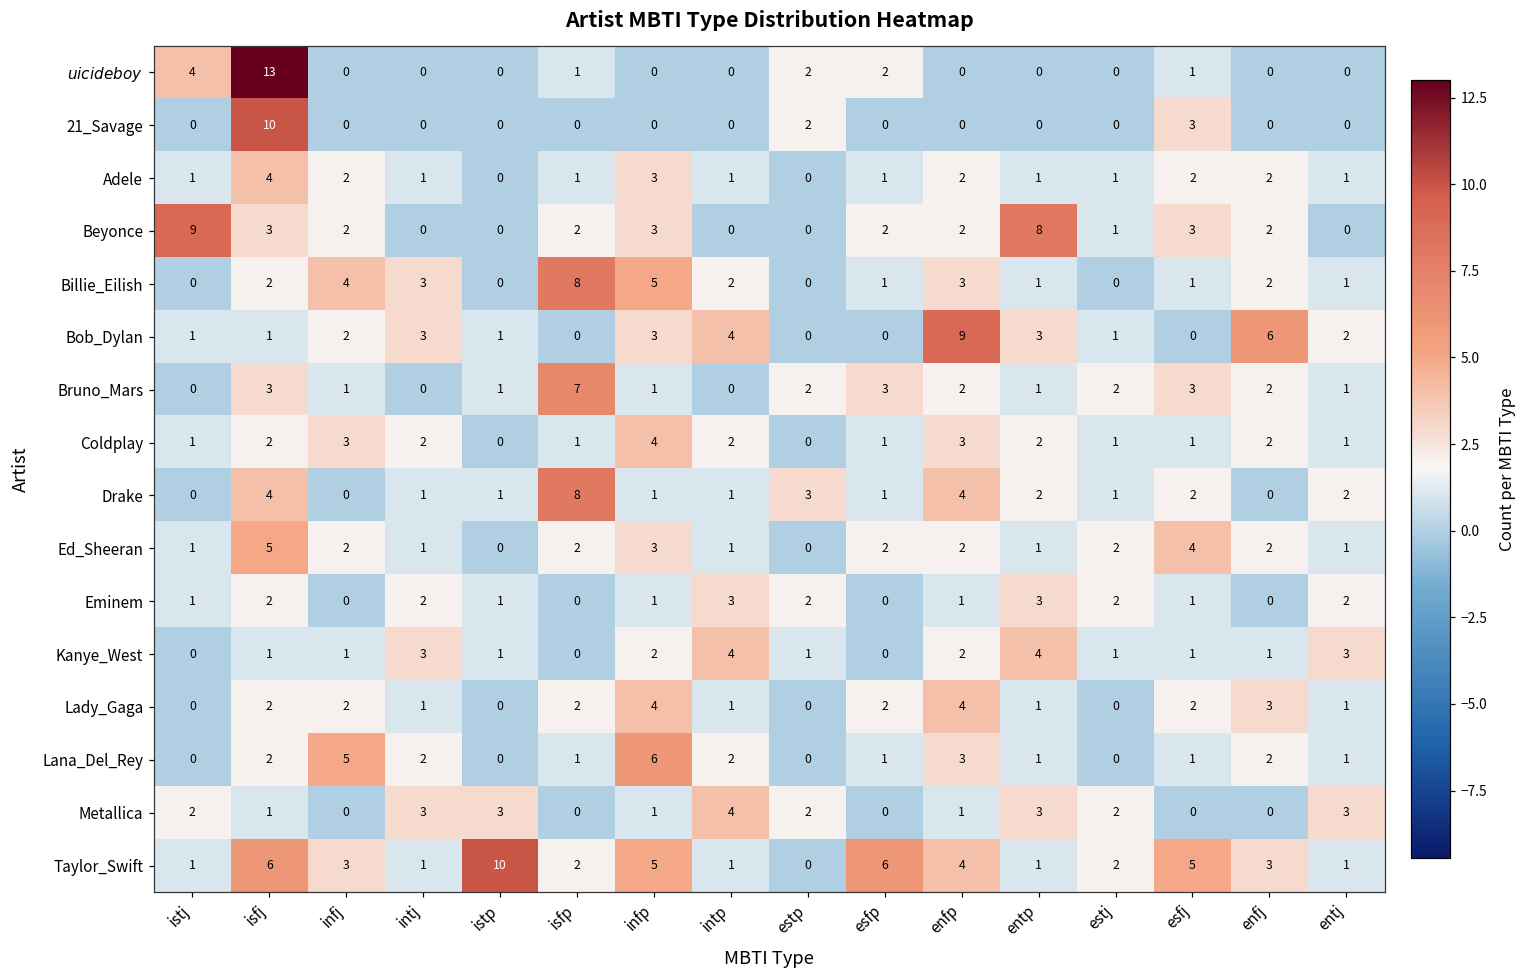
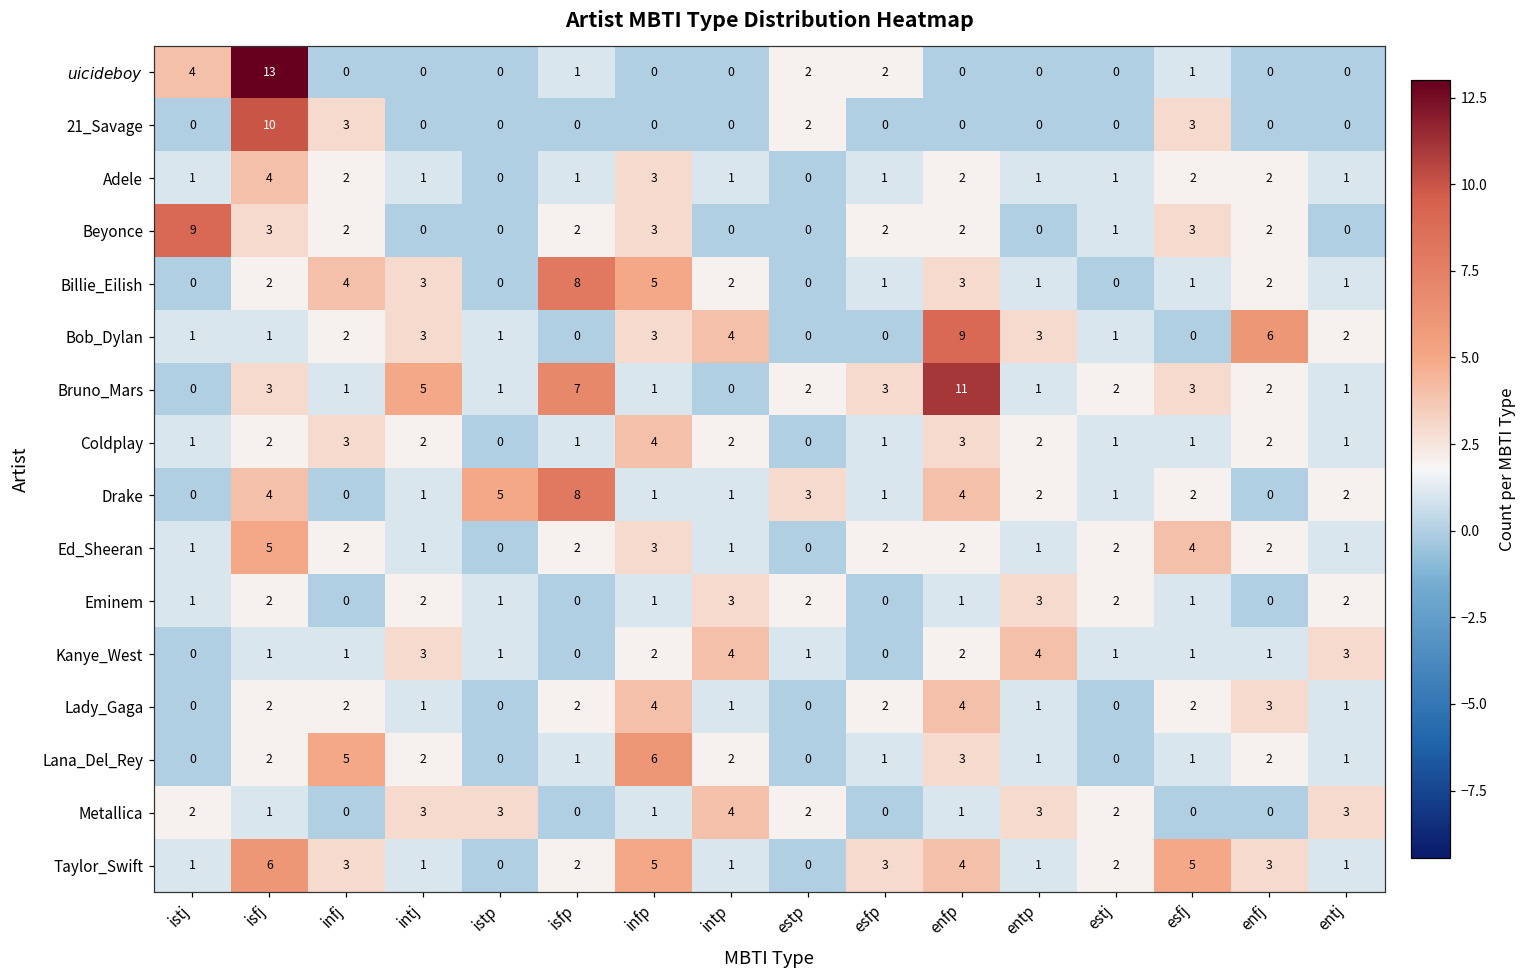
21_Savage, infj: 0 -> 3
Beyonce, entp: 8 -> 0
Bruno_Mars, intj: 0 -> 5
Bruno_Mars, enfp: 2 -> 11
Drake, istp: 1 -> 5
Taylor_Swift, istp: 10 -> 0
Taylor_Swift, esfp: 6 -> 3
